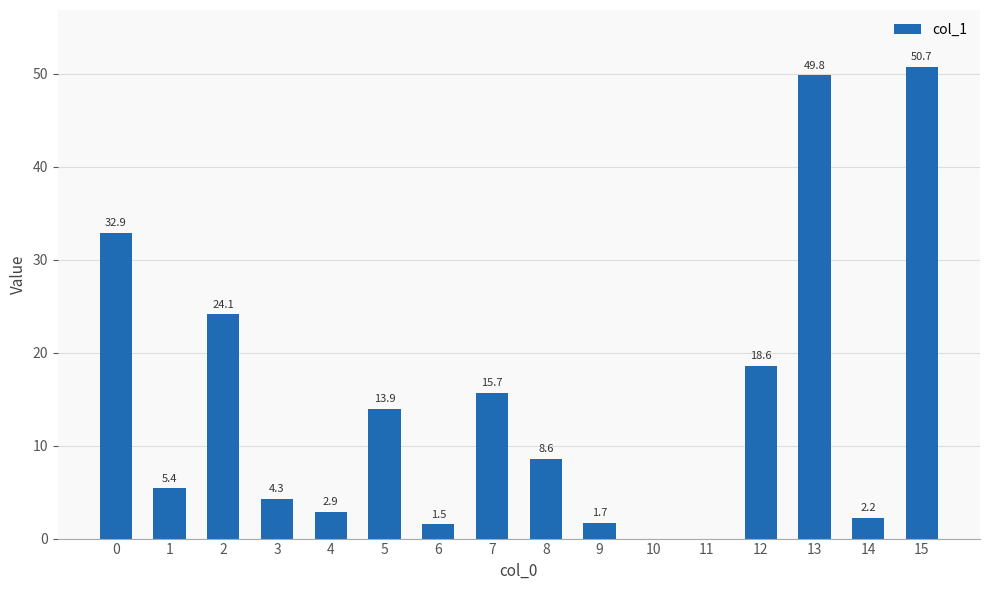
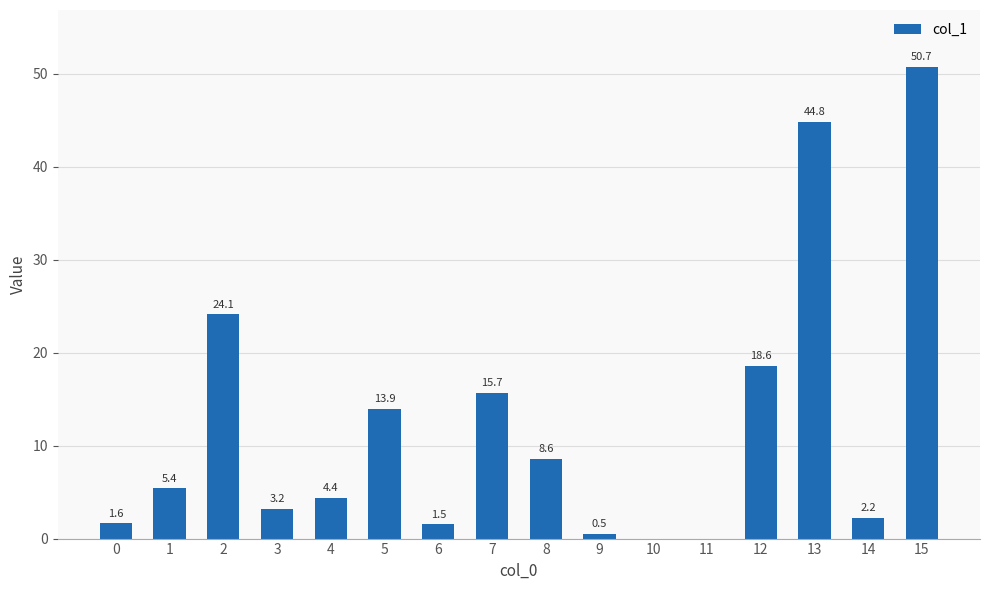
0: 32.9 -> 1.6
3: 4.3 -> 3.2
4: 2.9 -> 4.4
9: 1.7 -> 0.5
13: 49.8 -> 44.8
